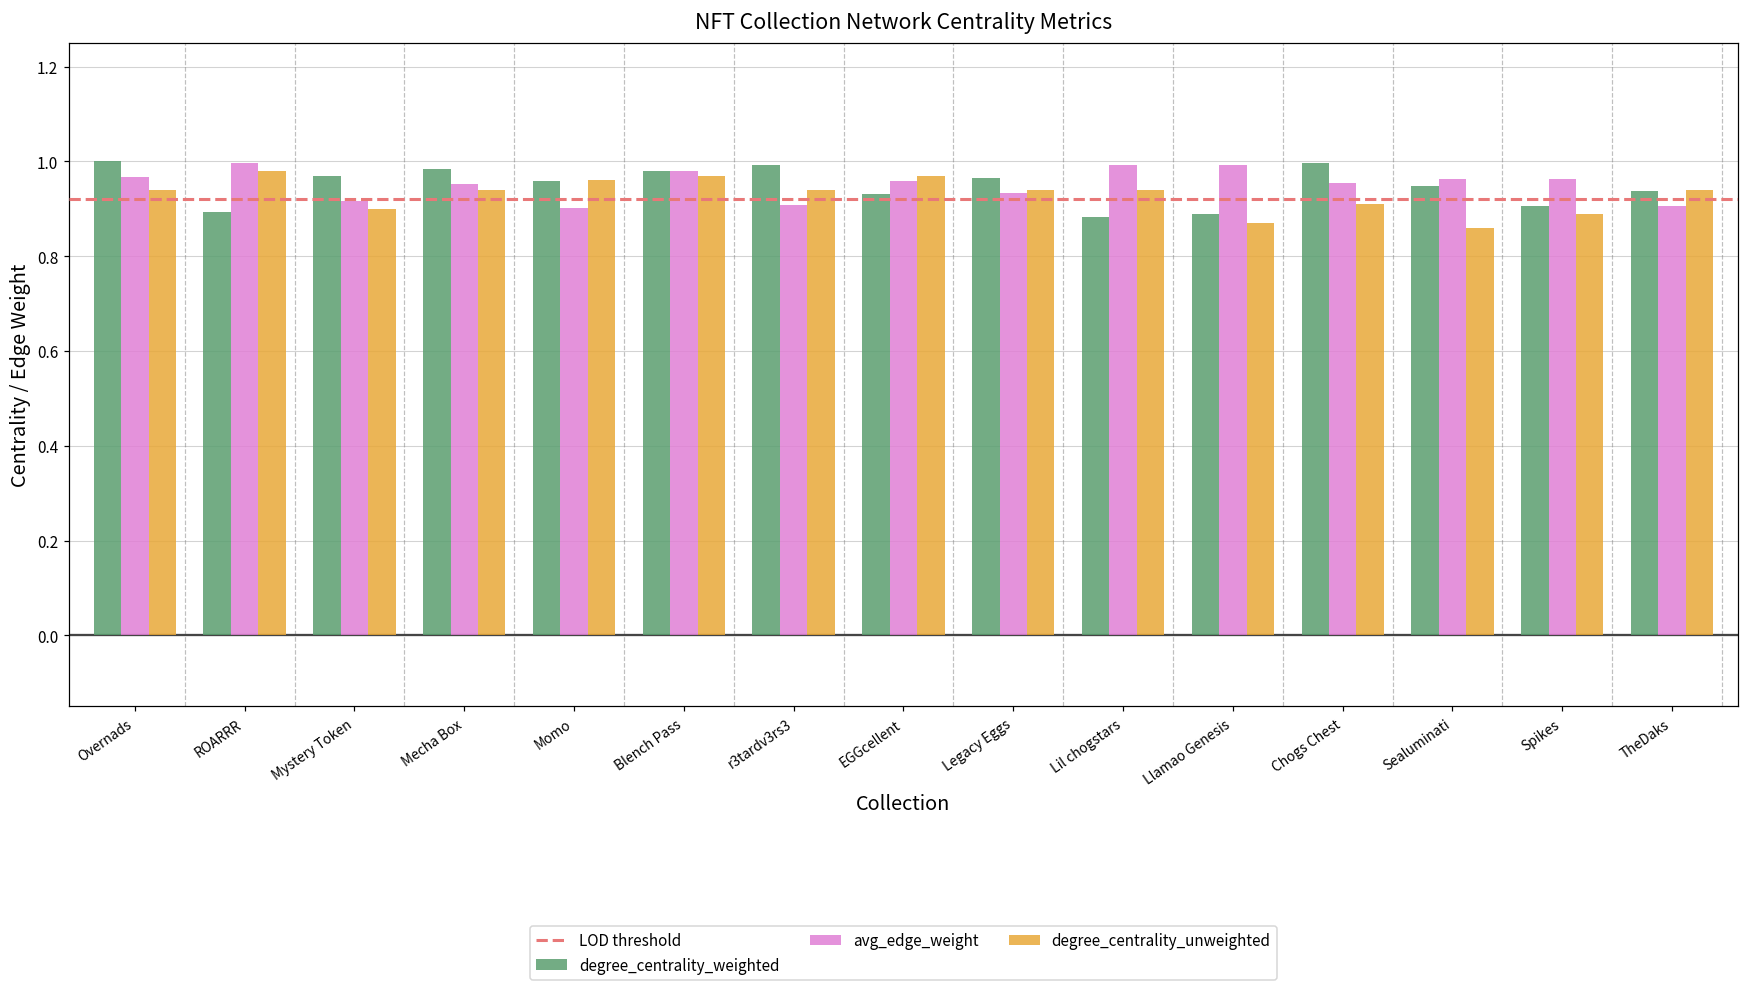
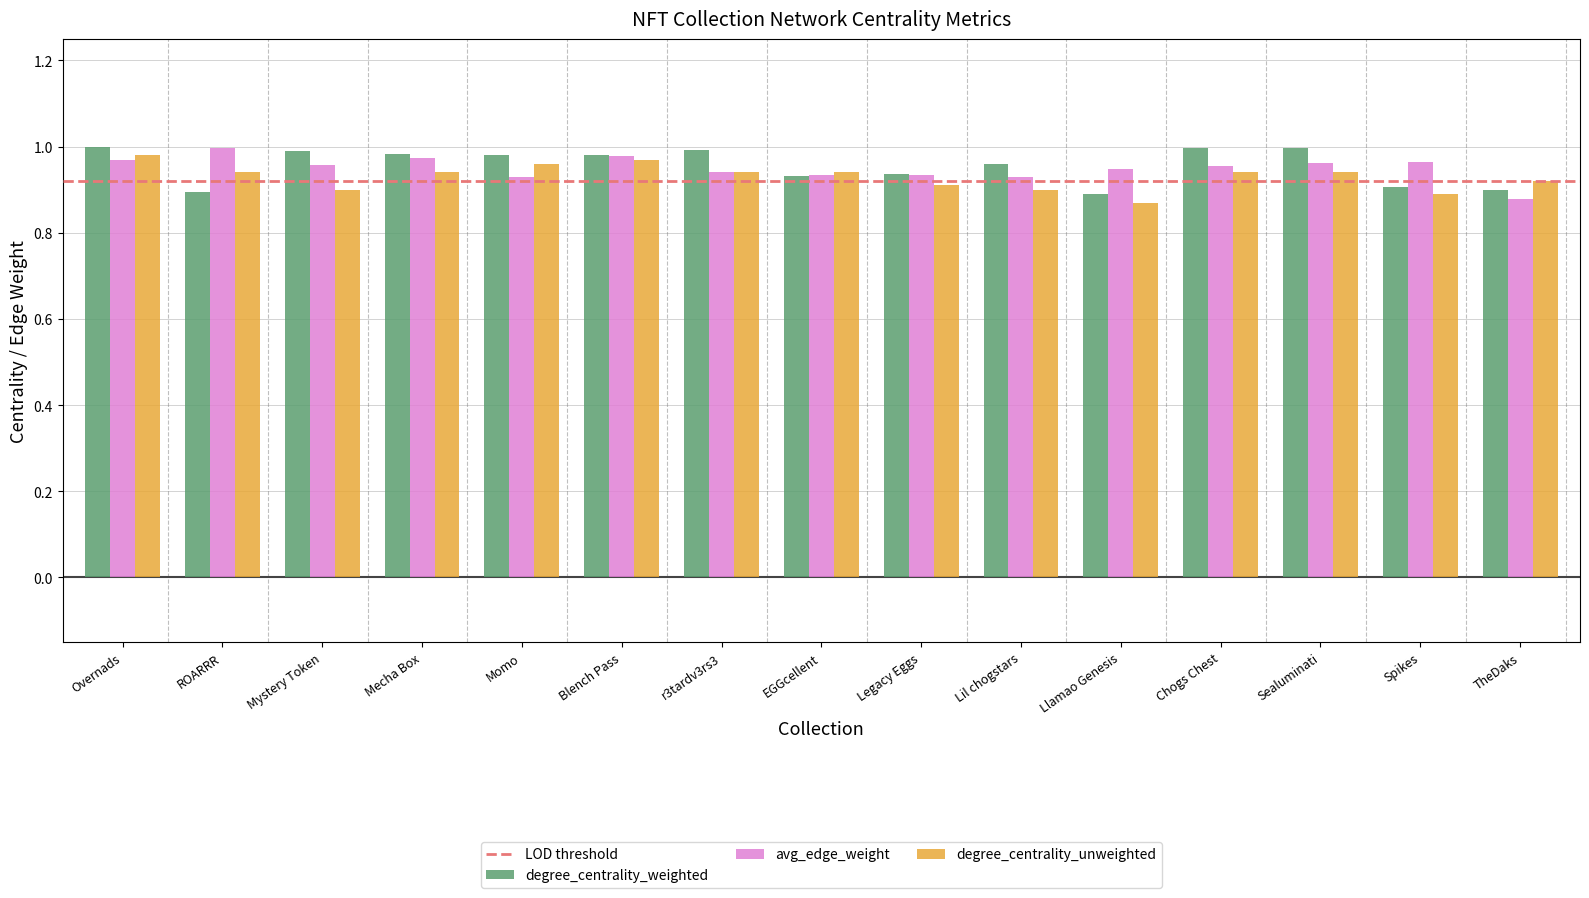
degree_centrality_unweighted, Overnads: 0.94 -> 0.98
degree_centrality_unweighted, ROARRR: 0.98 -> 0.94
degree_centrality_weighted, Mystery Token: 0.97 -> 0.99
avg_edge_weight, Mystery Token: 0.92 -> 0.96
avg_edge_weight, Mecha Box: 0.95 -> 0.97
degree_centrality_weighted, Momo: 0.96 -> 0.98
avg_edge_weight, Momo: 0.90 -> 0.93
avg_edge_weight, r3tardv3rs3: 0.91 -> 0.94
avg_edge_weight, EGGcellent: 0.96 -> 0.93
degree_centrality_unweighted, EGGcellent: 0.97 -> 0.94
degree_centrality_weighted, Legacy Eggs: 0.96 -> 0.94
degree_centrality_unweighted, Legacy Eggs: 0.94 -> 0.91
degree_centrality_weighted, Lil chogstars: 0.88 -> 0.96
avg_edge_weight, Lil chogstars: 0.99 -> 0.93
degree_centrality_unweighted, Lil chogstars: 0.94 -> 0.90
avg_edge_weight, Llamao Genesis: 0.99 -> 0.95
degree_centrality_unweighted, Chogs Chest: 0.91 -> 0.94
degree_centrality_weighted, Sealuminati: 0.95 -> 1.00
degree_centrality_unweighted, Sealuminati: 0.86 -> 0.94
degree_centrality_weighted, TheDaks: 0.94 -> 0.90
avg_edge_weight, TheDaks: 0.91 -> 0.88
degree_centrality_unweighted, TheDaks: 0.94 -> 0.92
